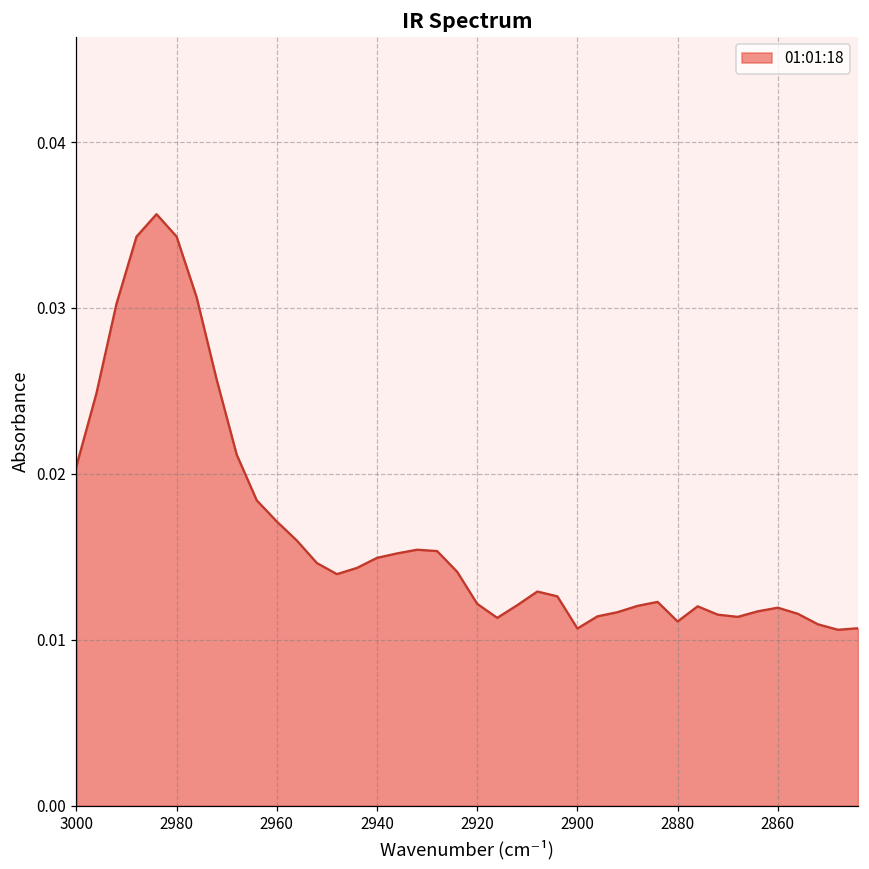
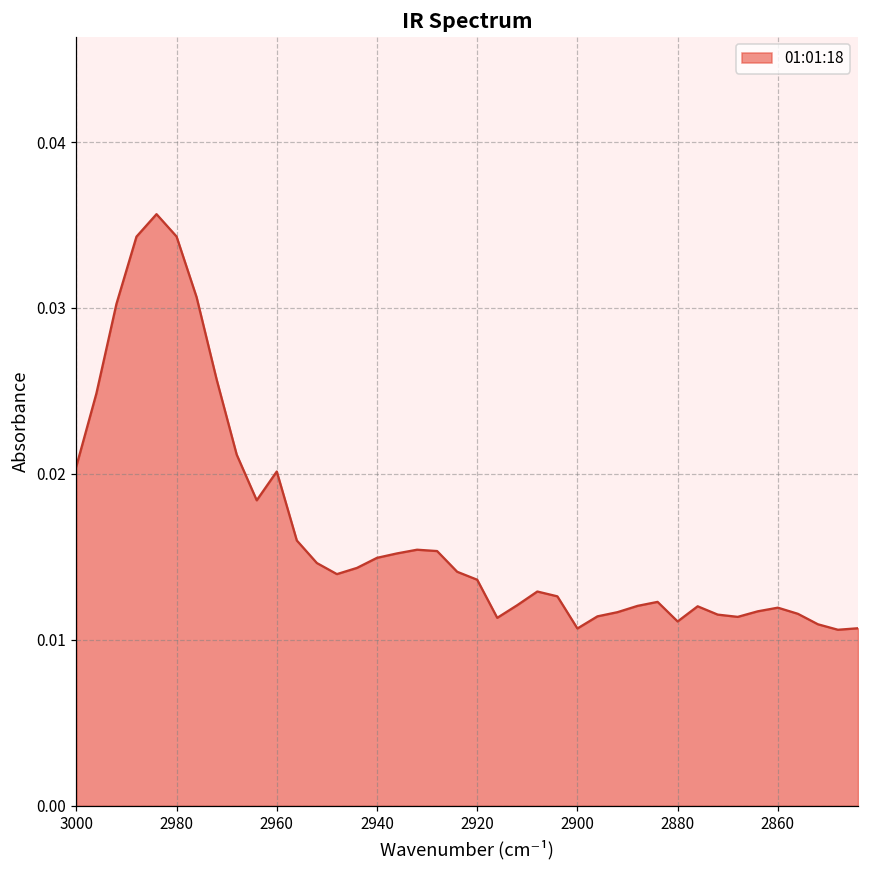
2960: 0.0171 -> 0.0201
2920: 0.0122 -> 0.0136
